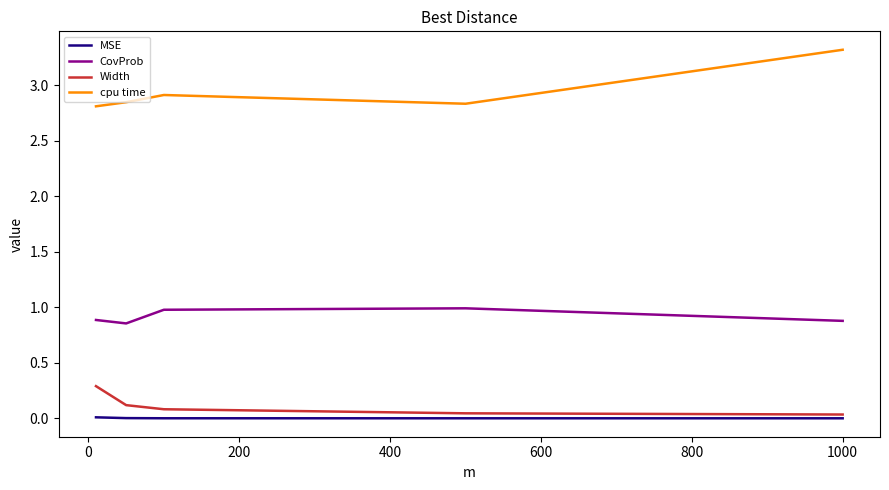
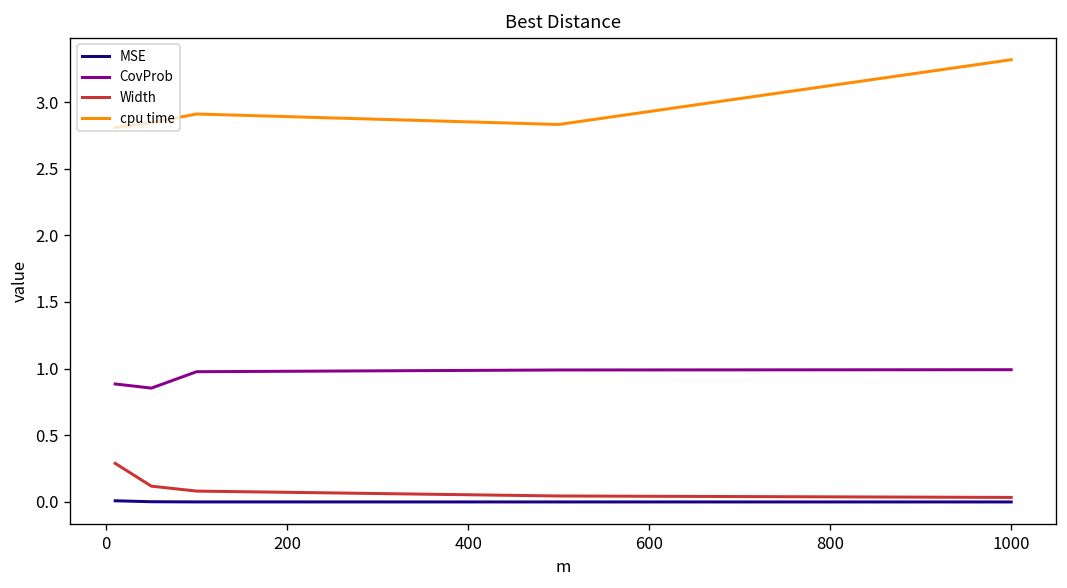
CovProb, 1000: 0.88 -> 0.99
